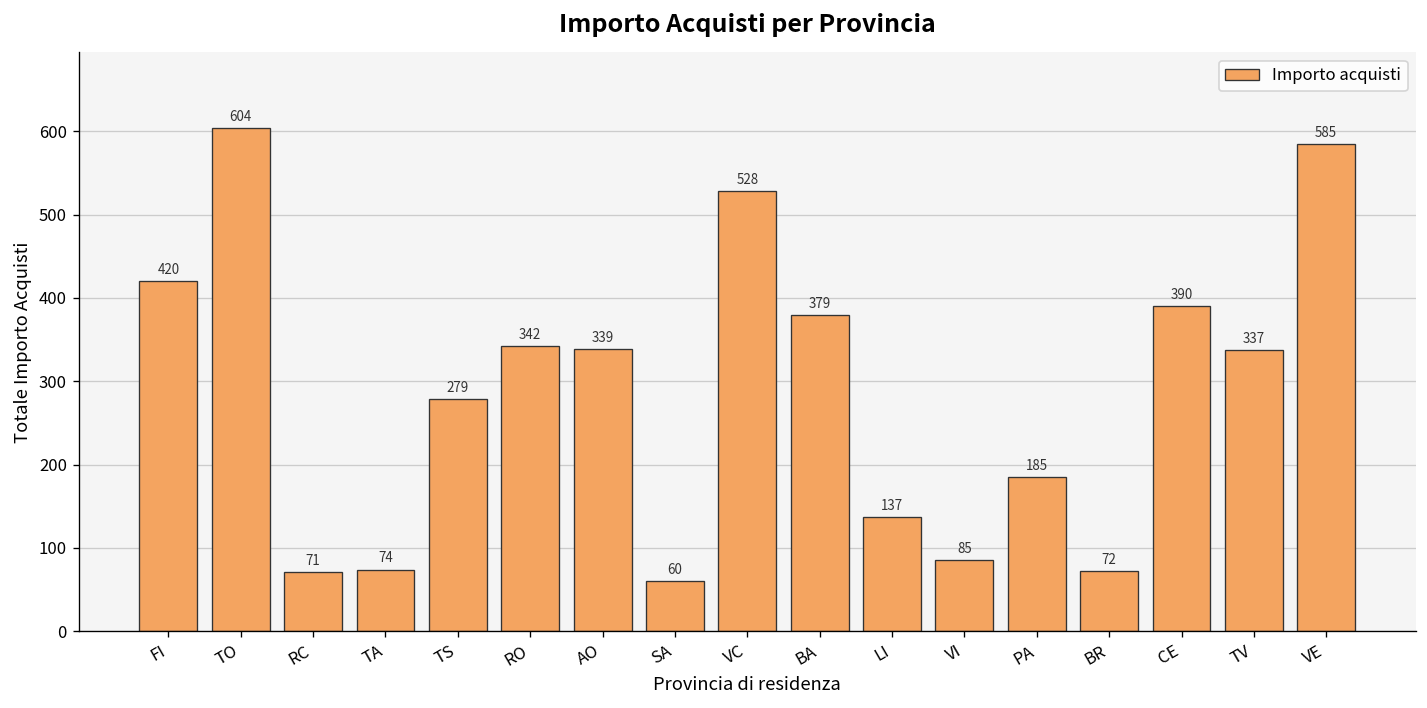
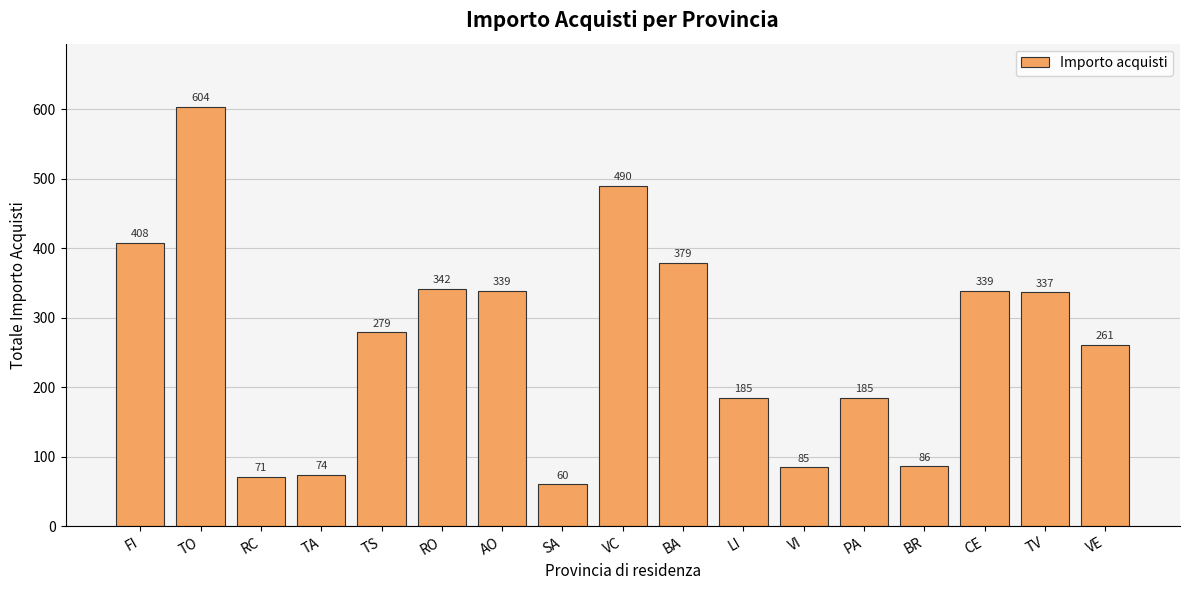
FI: 420 -> 408
VC: 528 -> 490
LI: 137 -> 185
BR: 72 -> 86
CE: 390 -> 339
VE: 585 -> 261
